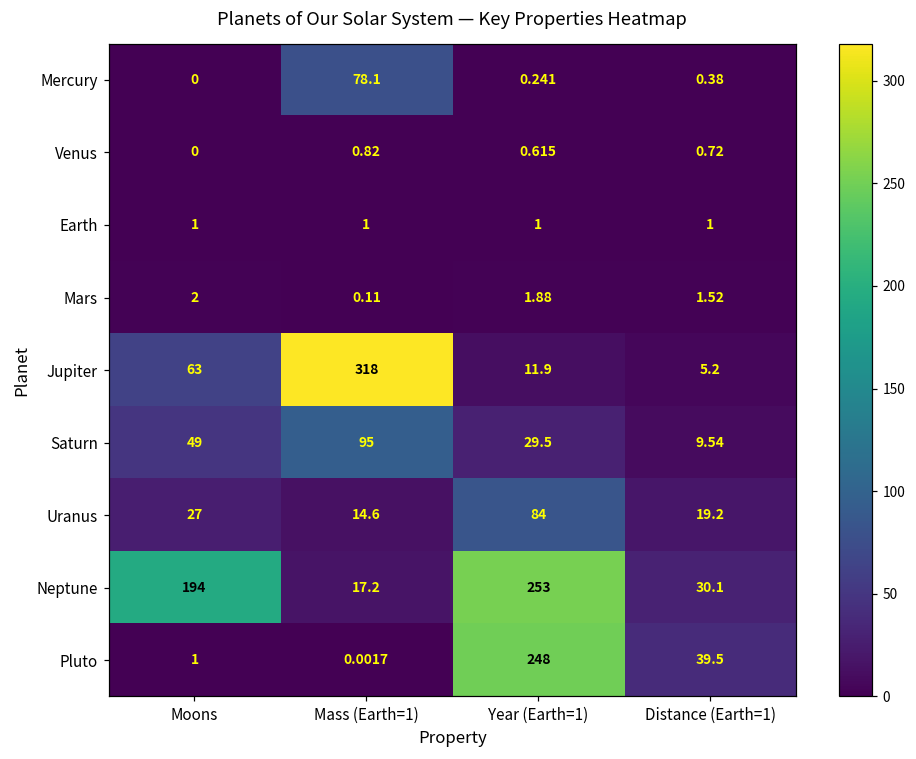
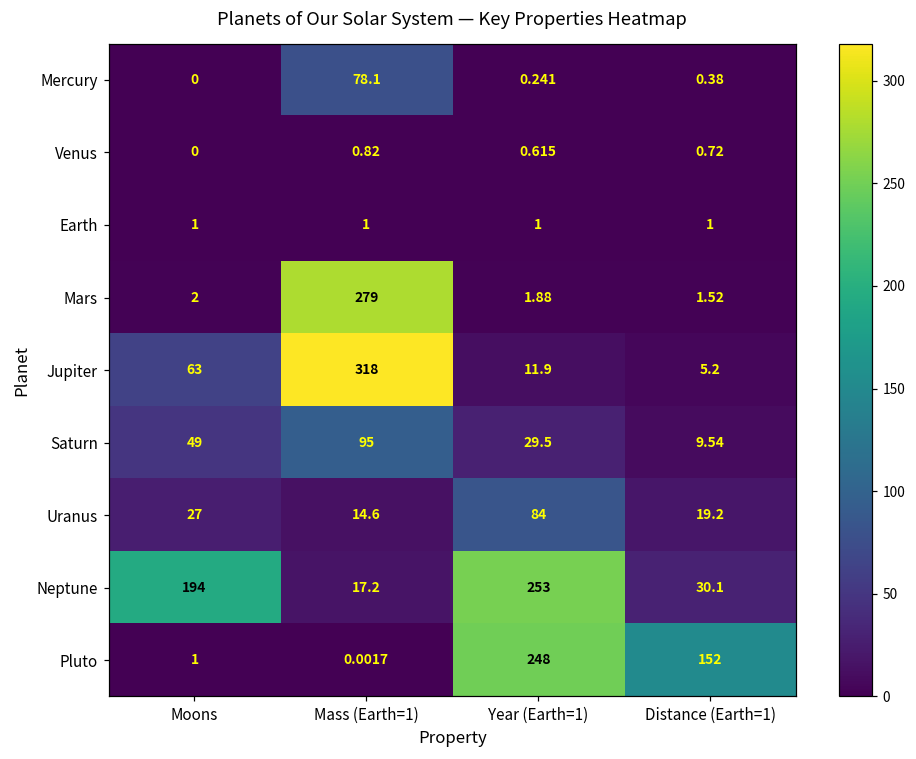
Mars, Mass (Earth=1): 0.11 -> 279
Pluto, Distance (Earth=1): 39.5 -> 152
